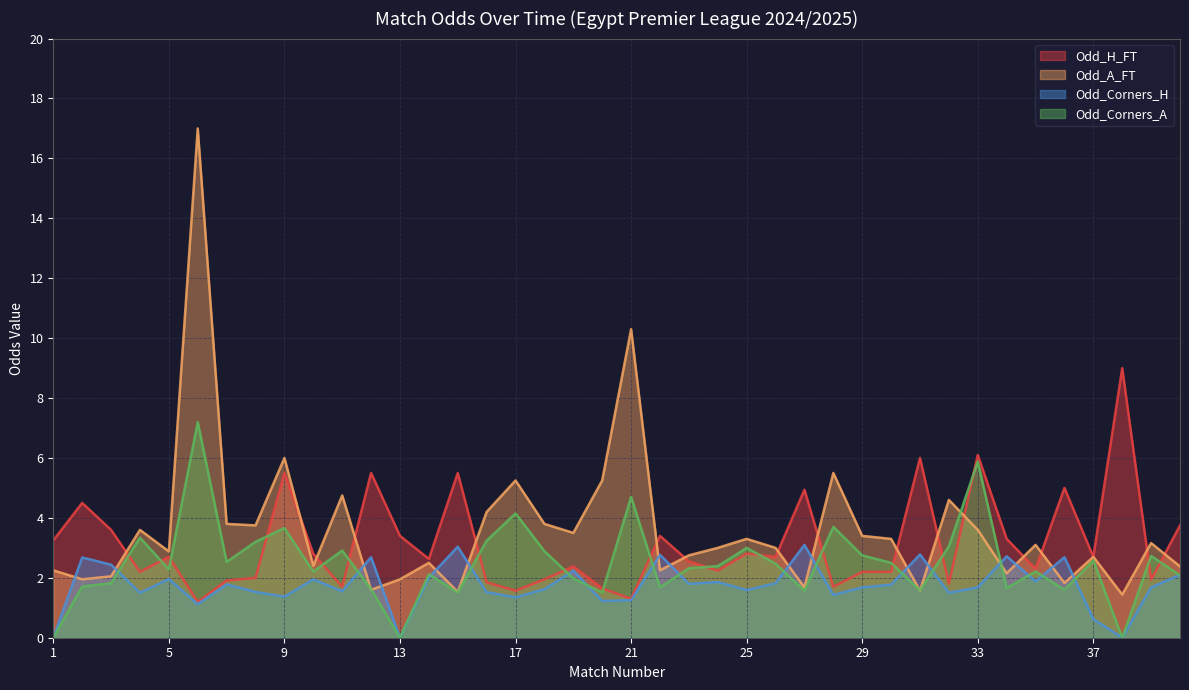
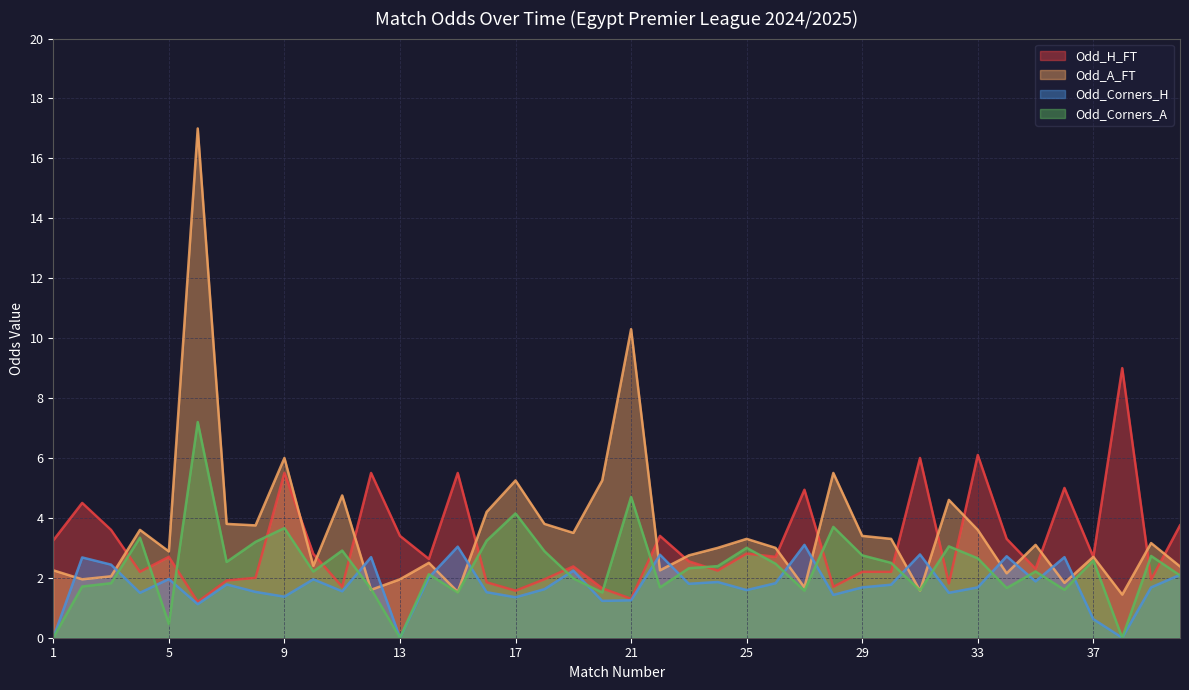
Odd_Corners_A, 5: 2.3 -> 0.5
Odd_Corners_A, 33: 5.9 -> 2.7
